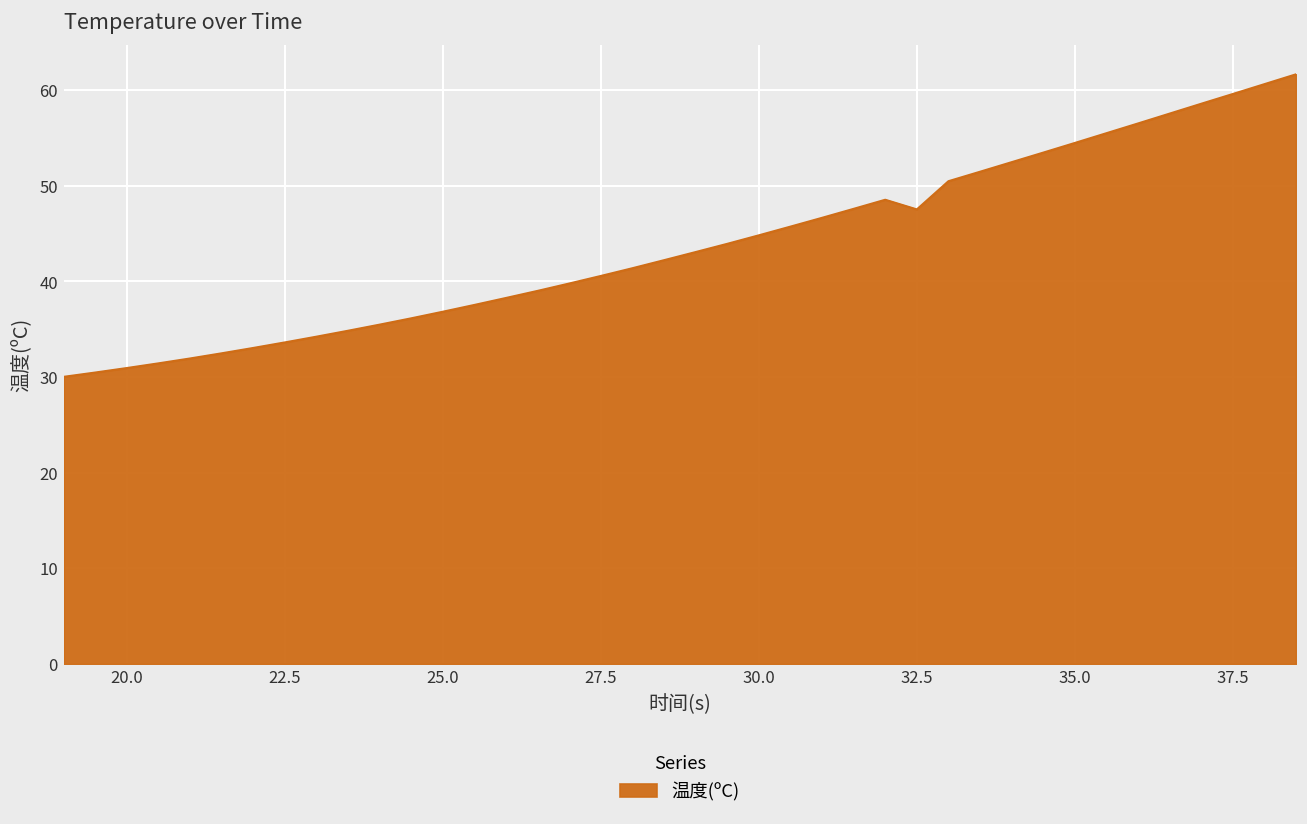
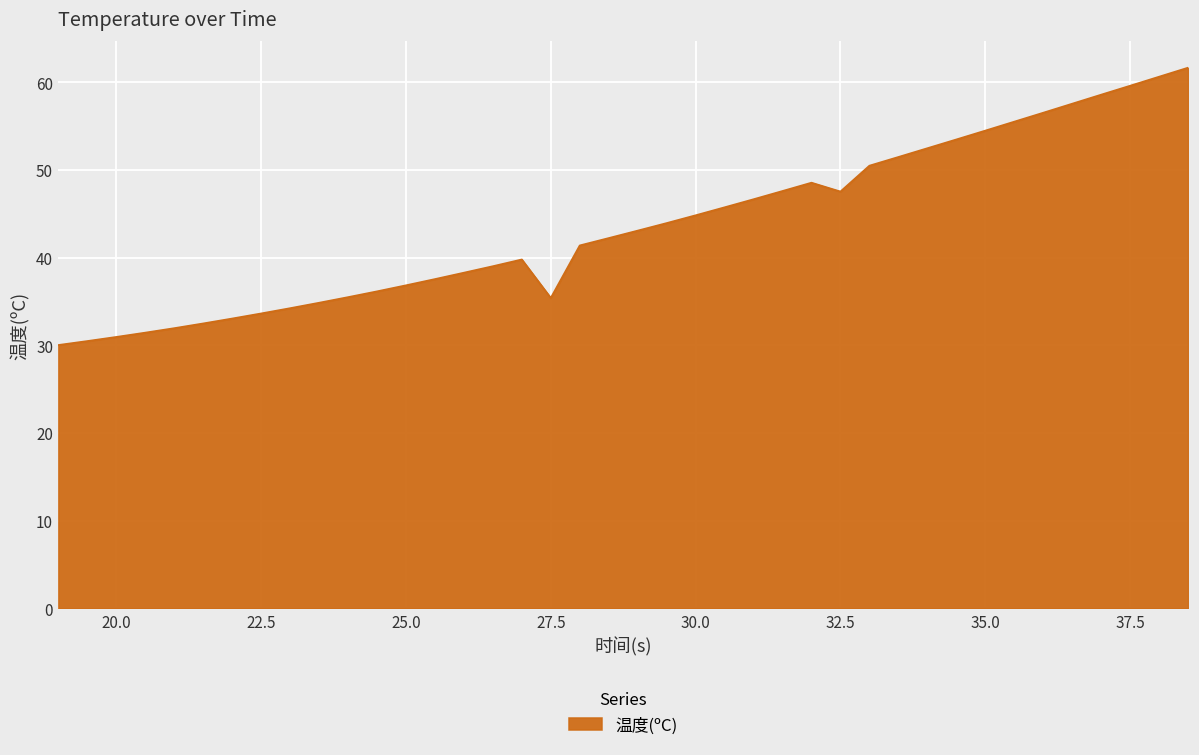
27.5: 41 -> 35
